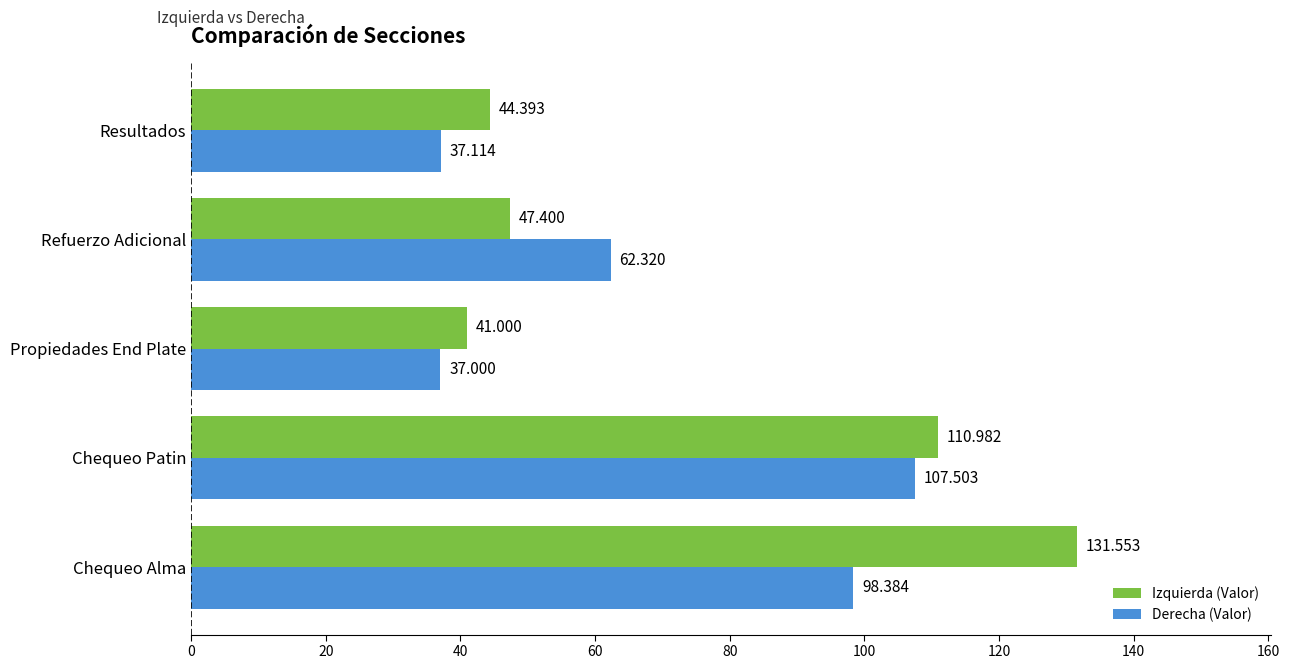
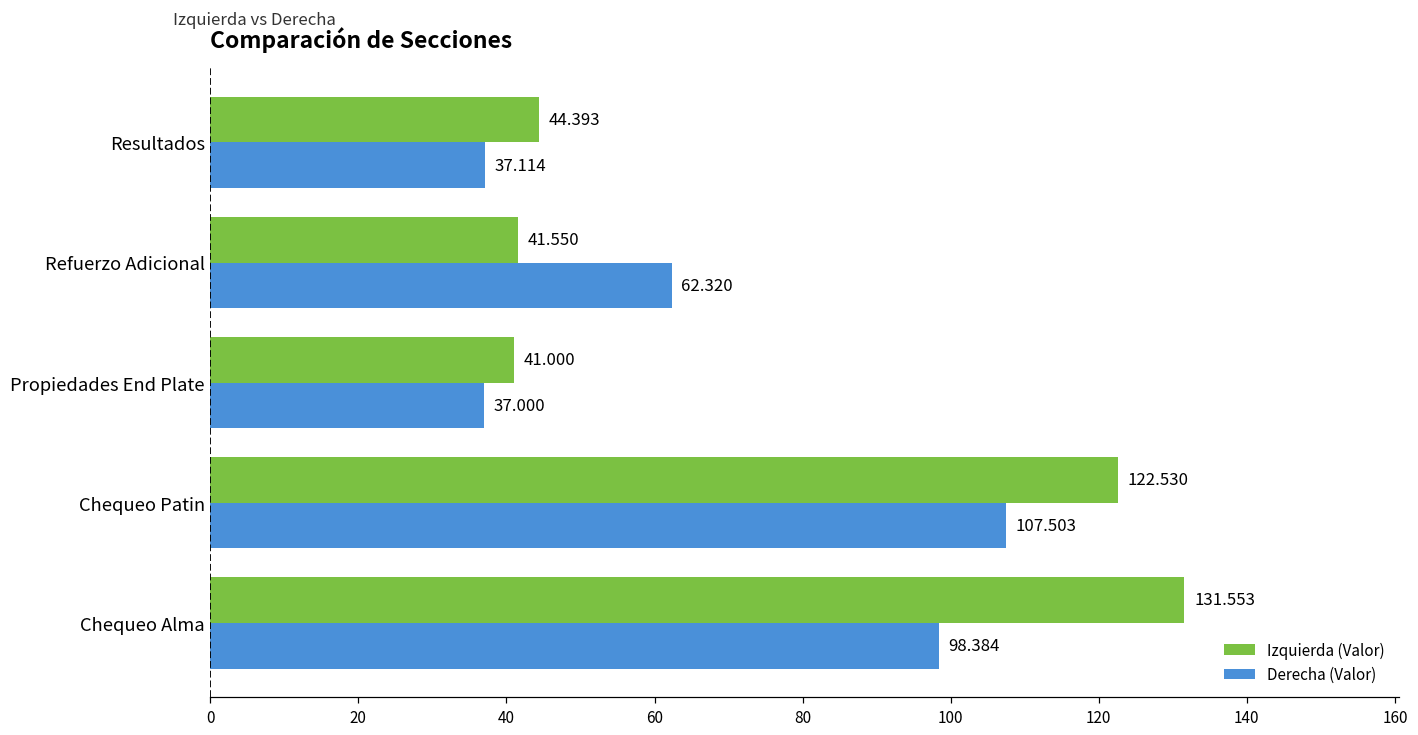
Izquierda (Valor), Refuerzo Adicional: 47.400 -> 41.550
Izquierda (Valor), Chequeo Patin: 110.982 -> 122.530
